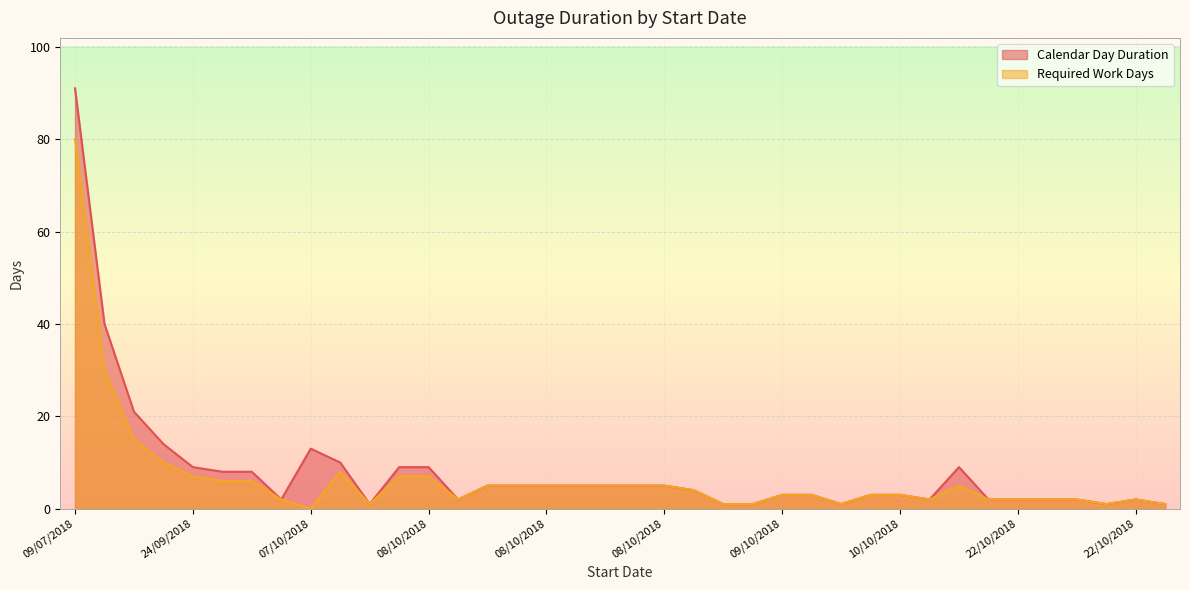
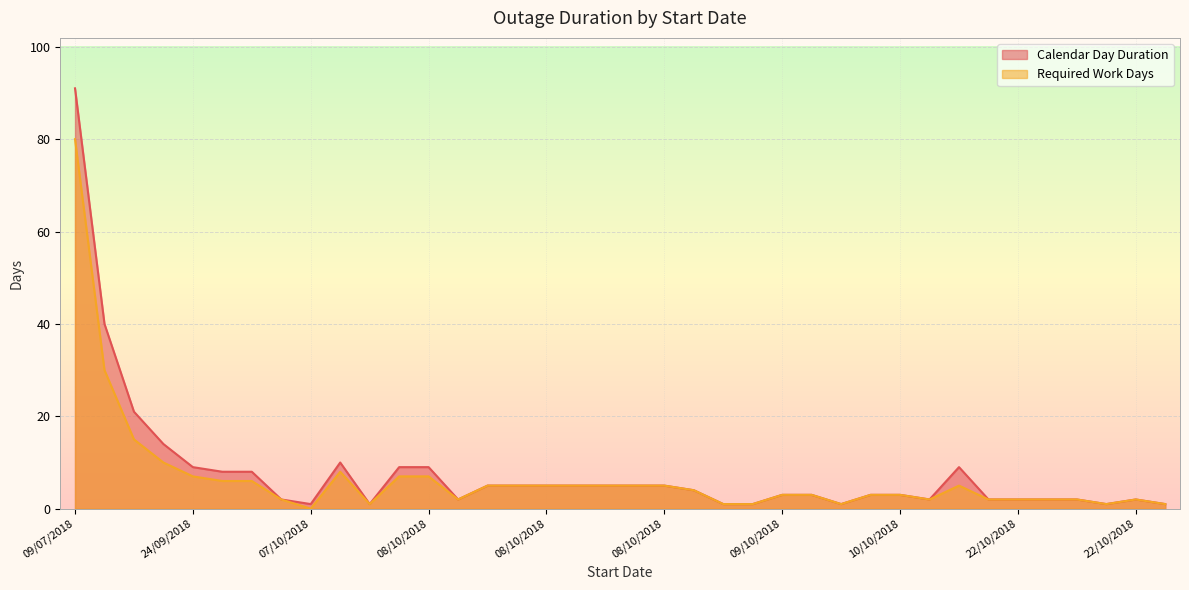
Calendar Day Duration, 07/10/2018: 13 -> 1
